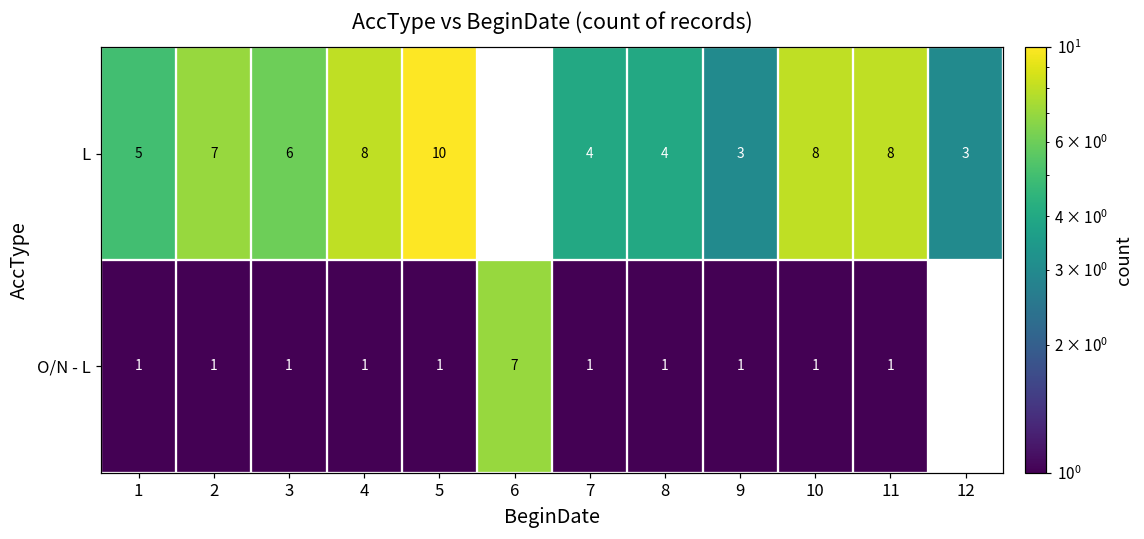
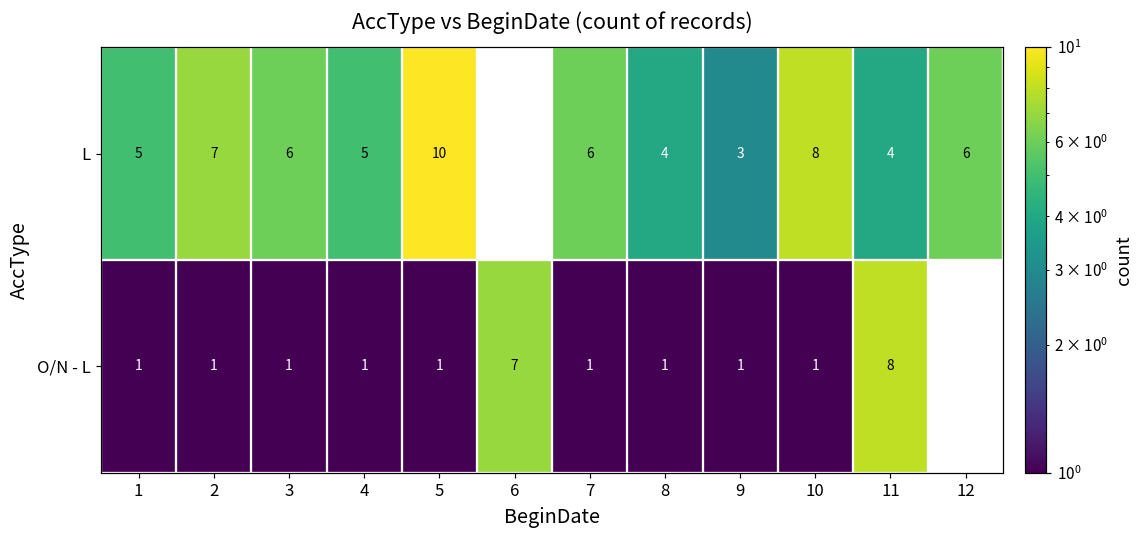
L, 4: 8 -> 5
L, 7: 4 -> 6
L, 11: 8 -> 4
L, 12: 3 -> 6
O/N - L, 11: 1 -> 8
